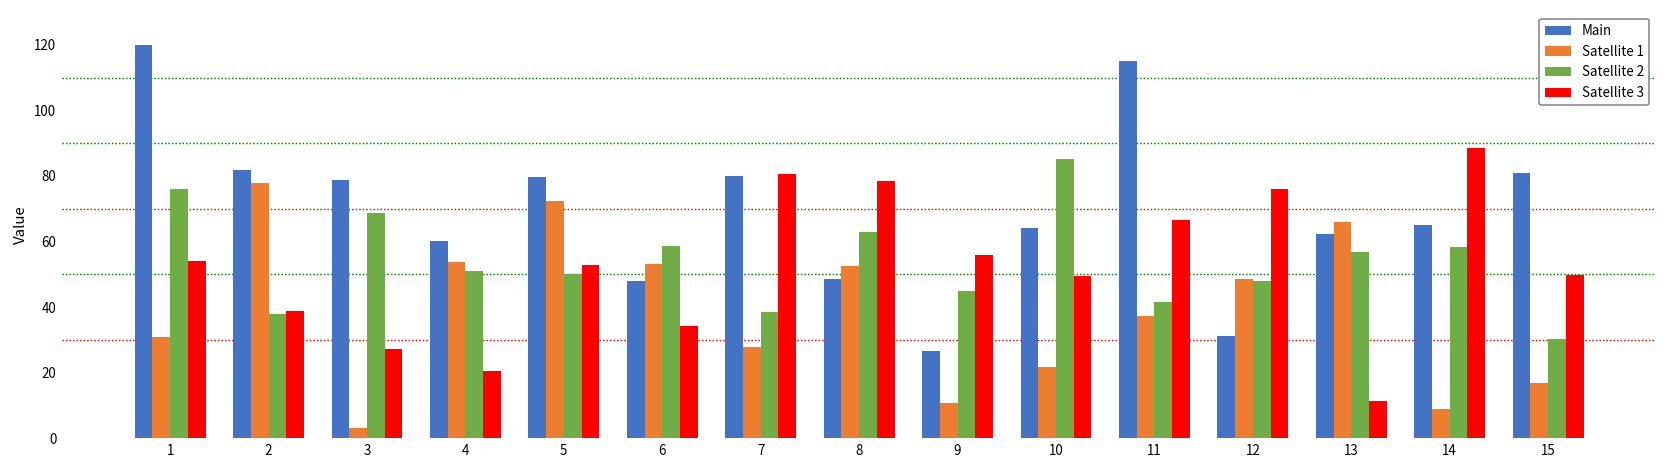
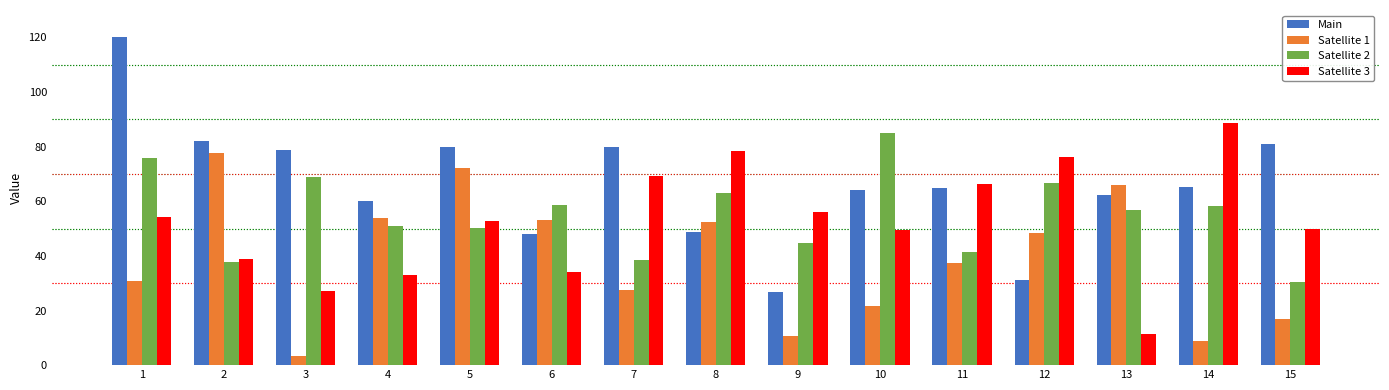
Satellite 3, 4: 21 -> 33
Satellite 3, 7: 81 -> 69
Main, 11: 115 -> 65
Satellite 2, 12: 48 -> 67
